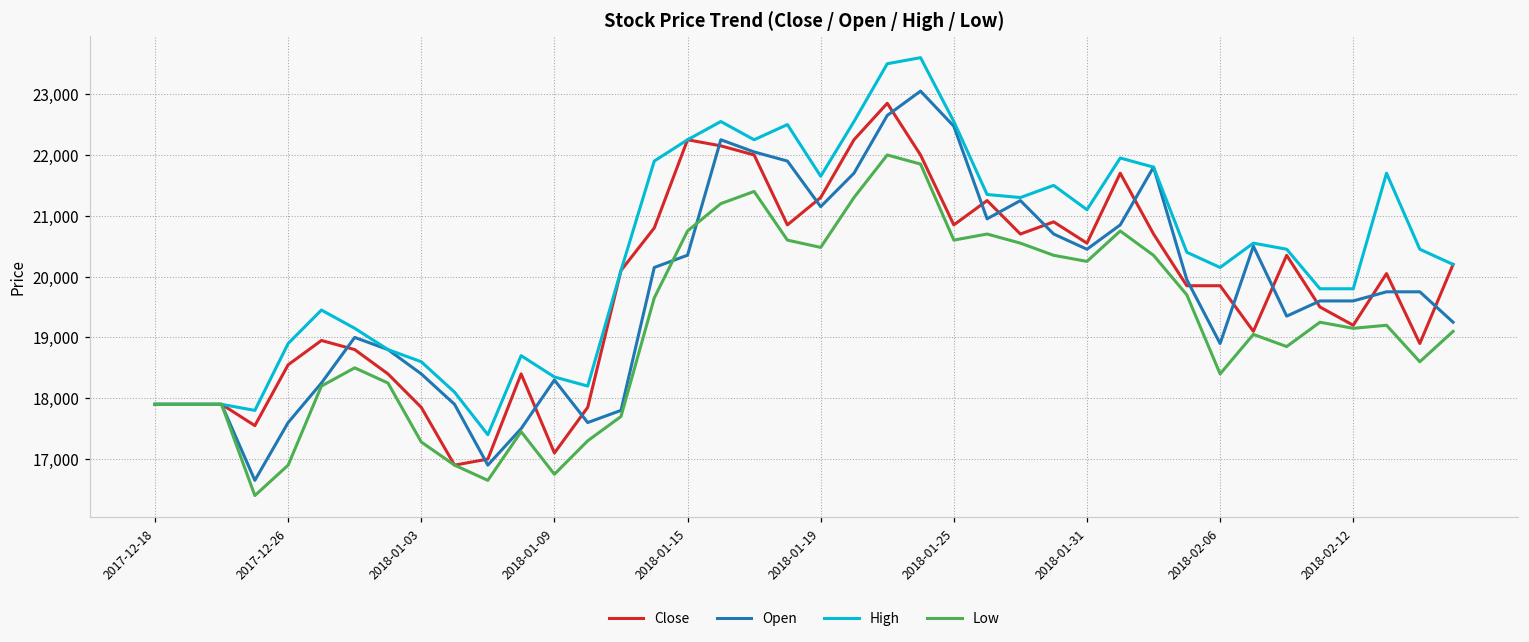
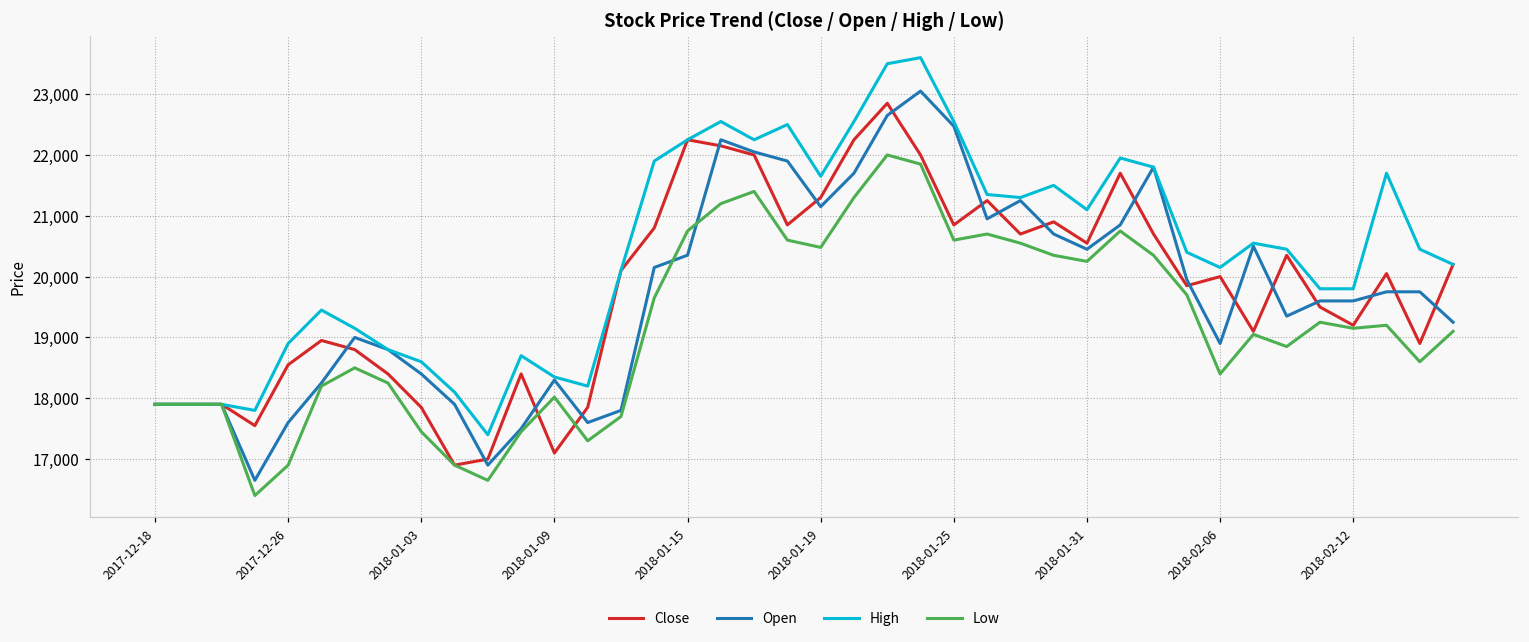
Low, 2018-01-03: 17,300 -> 17,500
Low, 2018-01-09: 16,800 -> 18,000
Close, 2018-02-06: 19,900 -> 20,000
